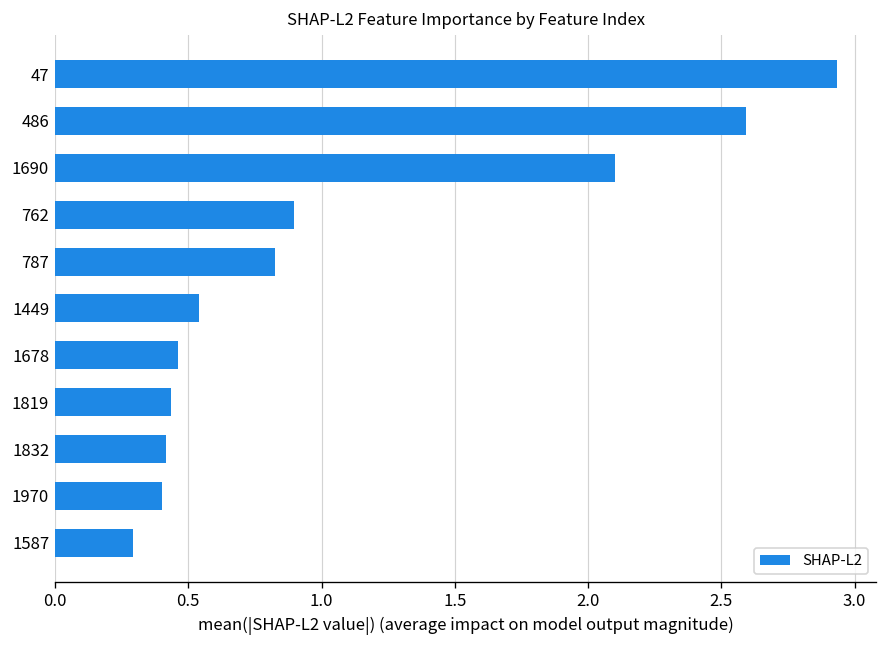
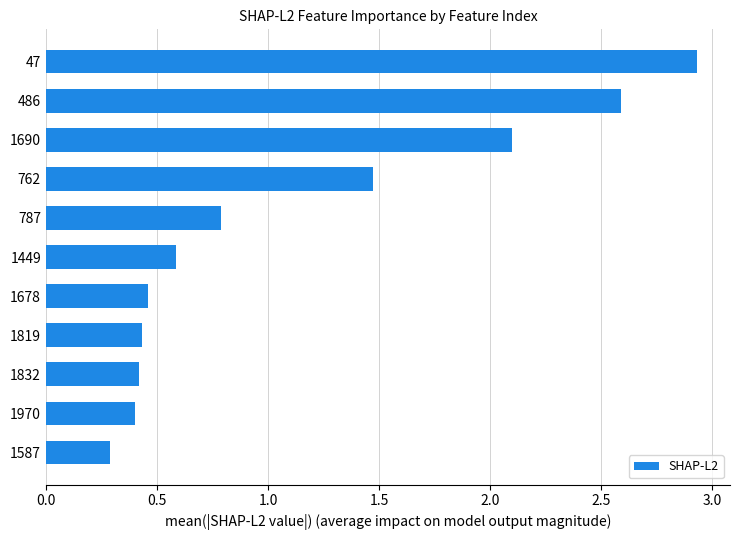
762: 0.90 -> 1.47
787: 0.83 -> 0.79
1449: 0.54 -> 0.59
